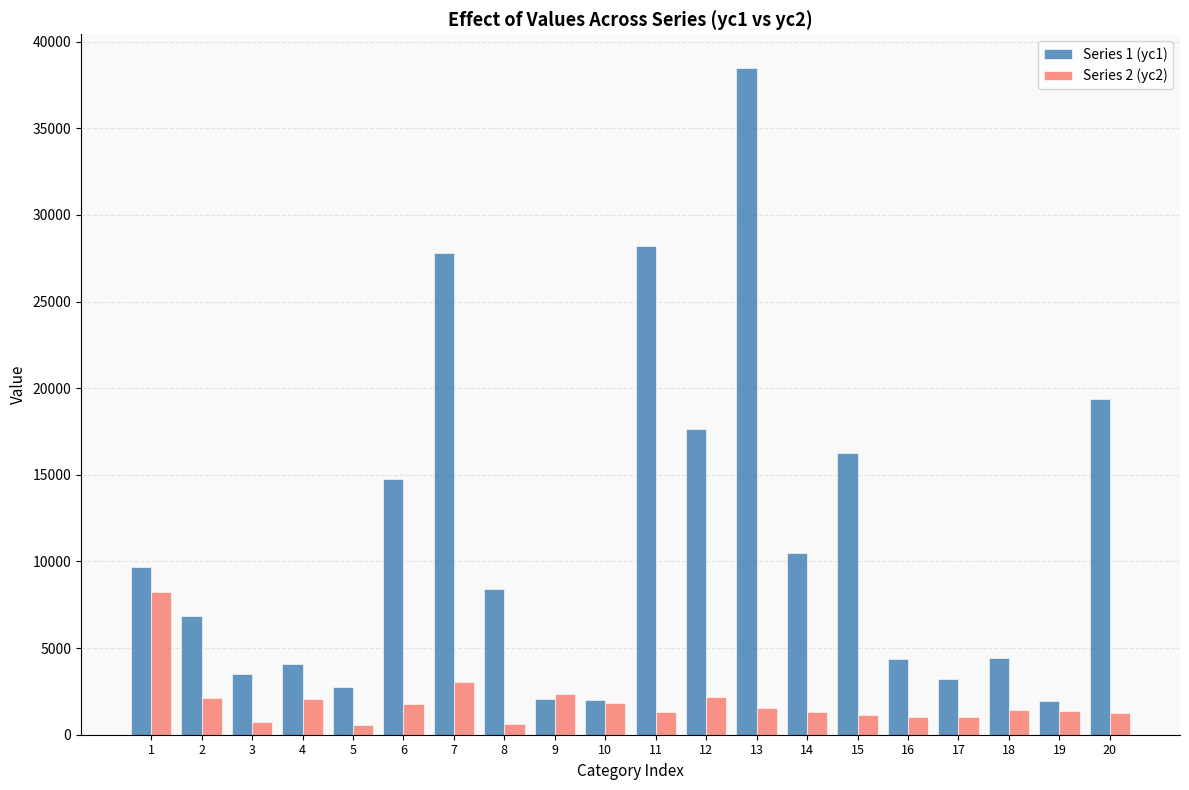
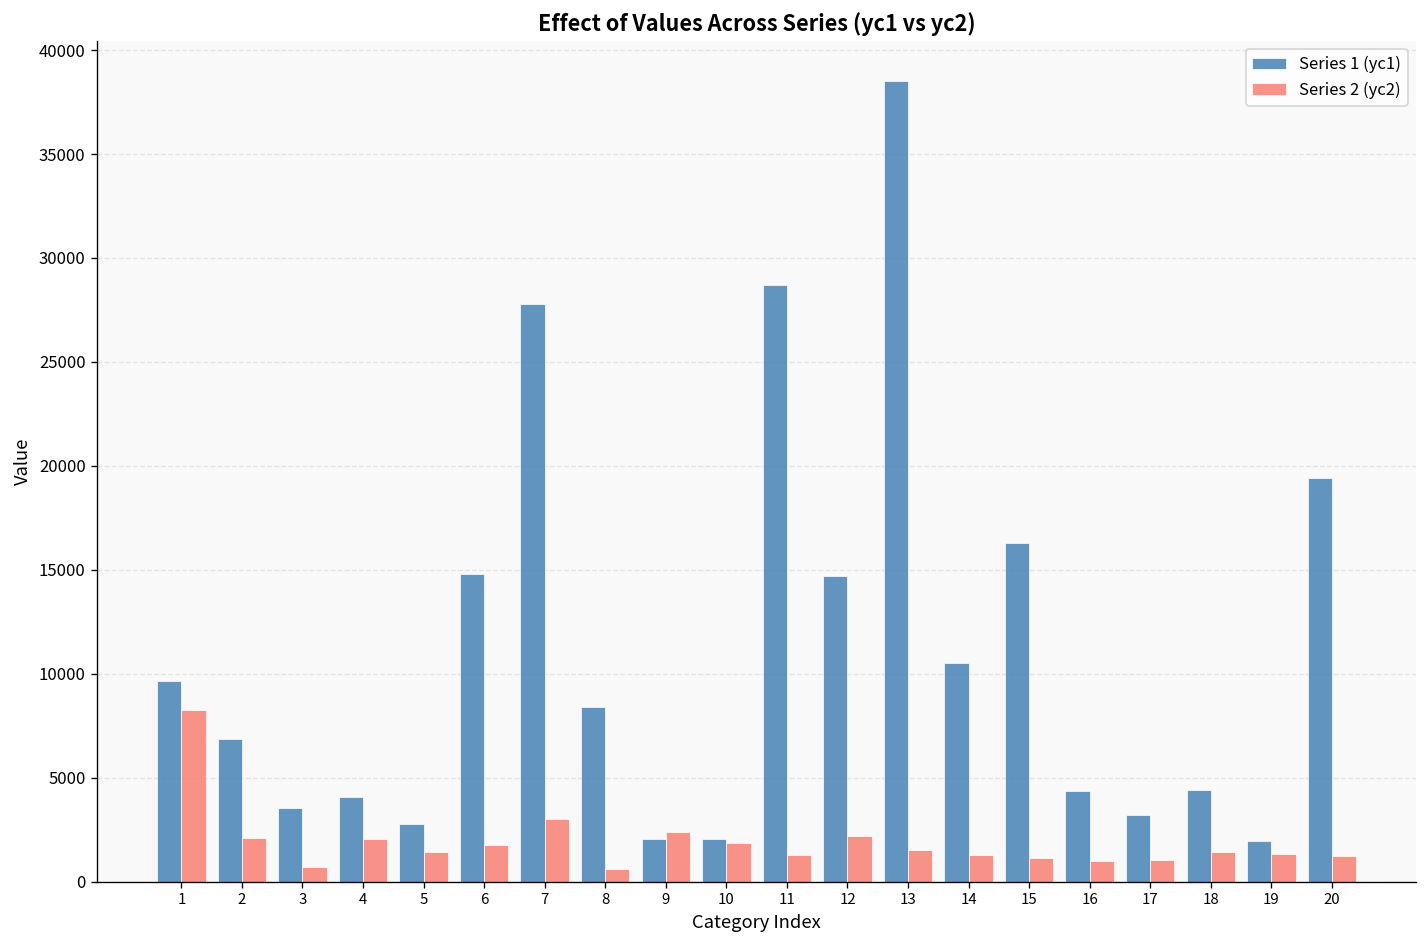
Series 2 (yc2), 5: 500 -> 1400
Series 1 (yc1), 11: 28200 -> 28700
Series 1 (yc1), 12: 17700 -> 14700
